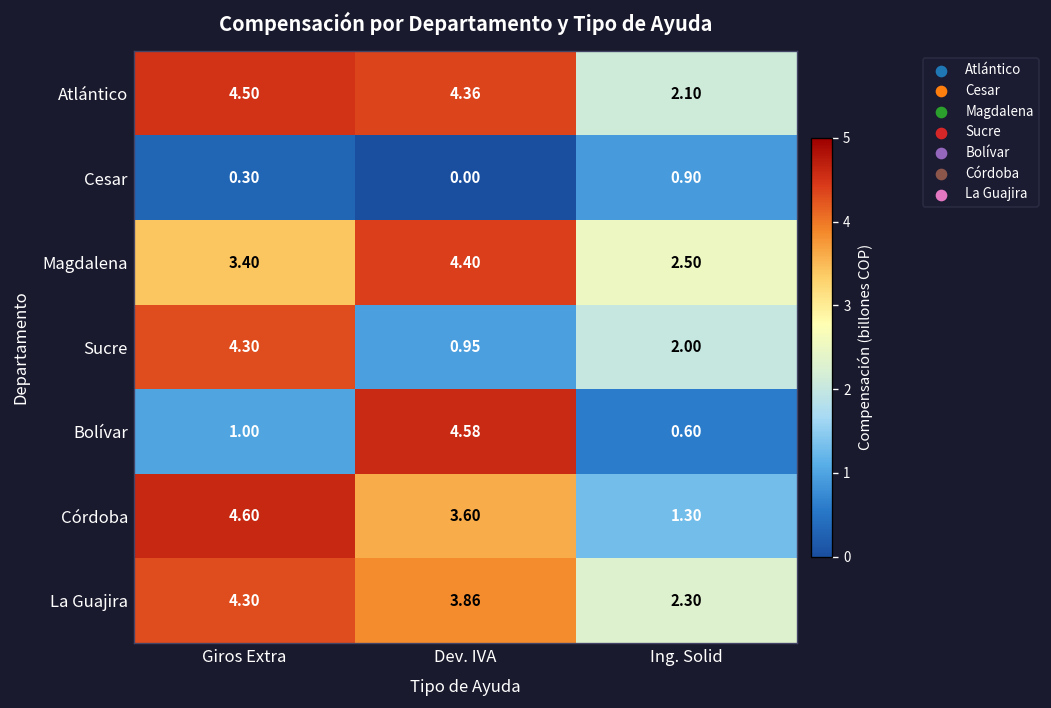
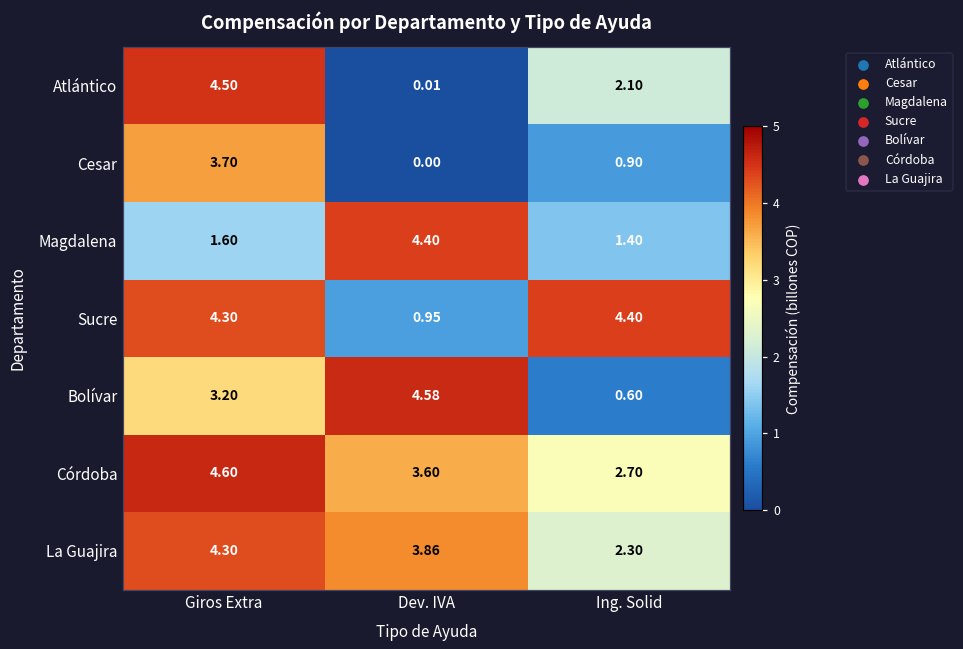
Atlántico, Dev. IVA: 4.36 -> 0.01
Cesar, Giros Extra: 0.30 -> 3.70
Magdalena, Giros Extra: 3.40 -> 1.60
Magdalena, Ing. Solid: 2.50 -> 1.40
Sucre, Ing. Solid: 2.00 -> 4.40
Bolívar, Giros Extra: 1.00 -> 3.20
Córdoba, Ing. Solid: 1.30 -> 2.70
